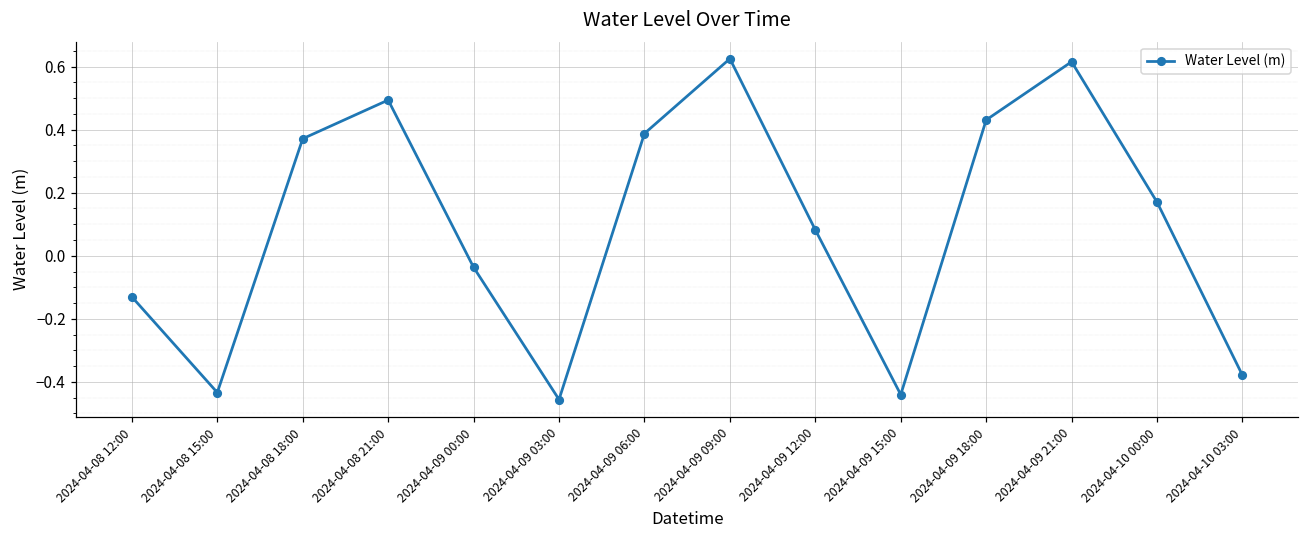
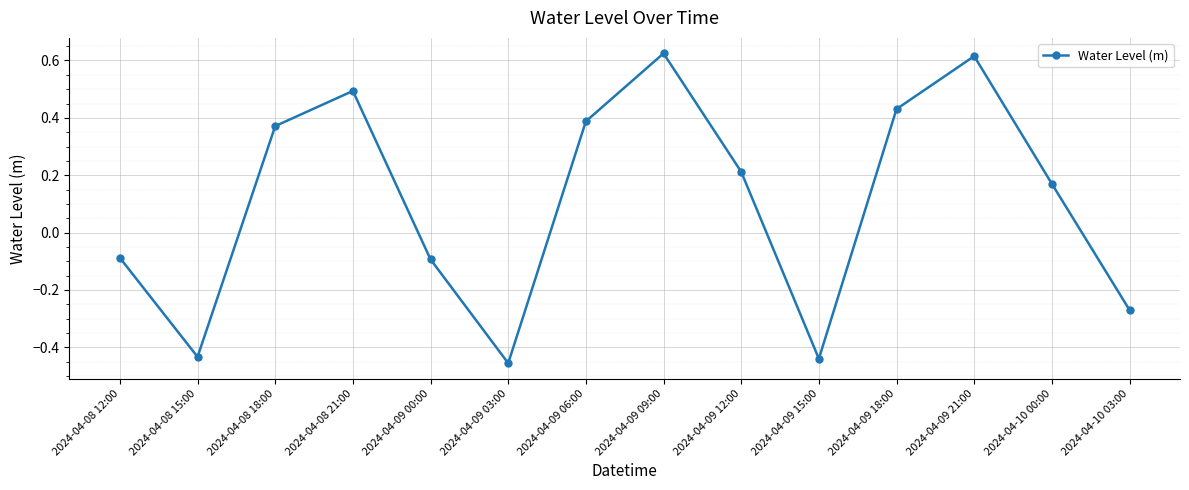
2024-04-08 12:00: -0.13 -> -0.09
2024-04-09 00:00: -0.04 -> -0.09
2024-04-09 12:00: 0.08 -> 0.21
2024-04-10 03:00: -0.38 -> -0.27
